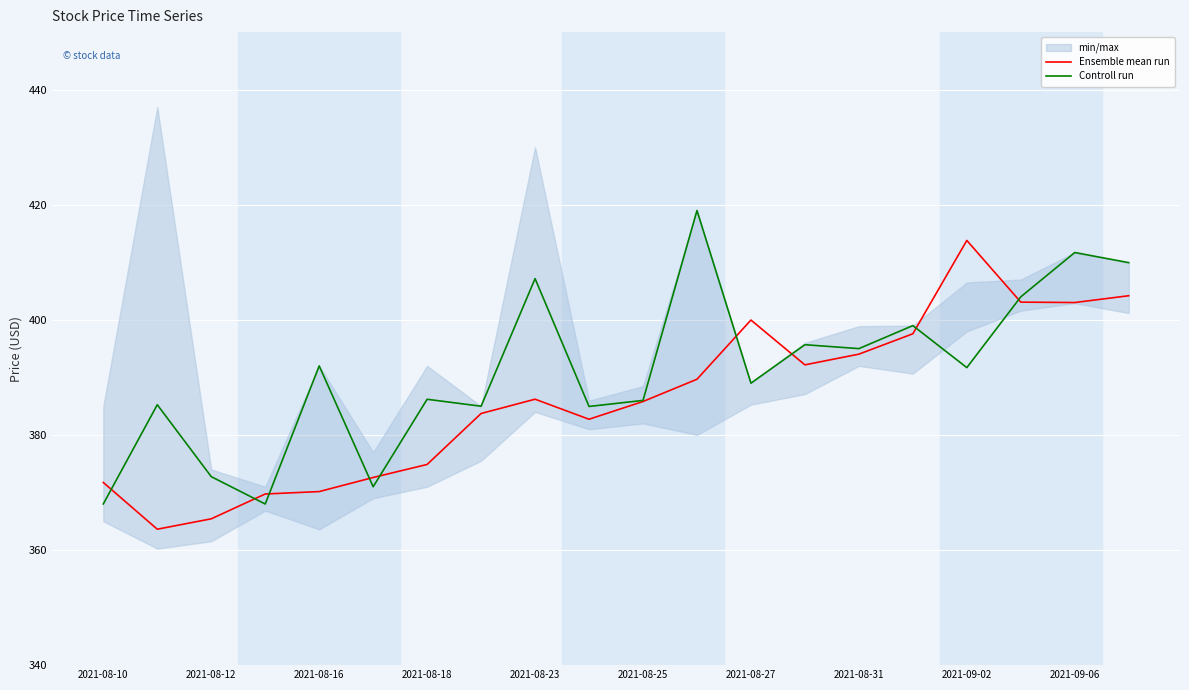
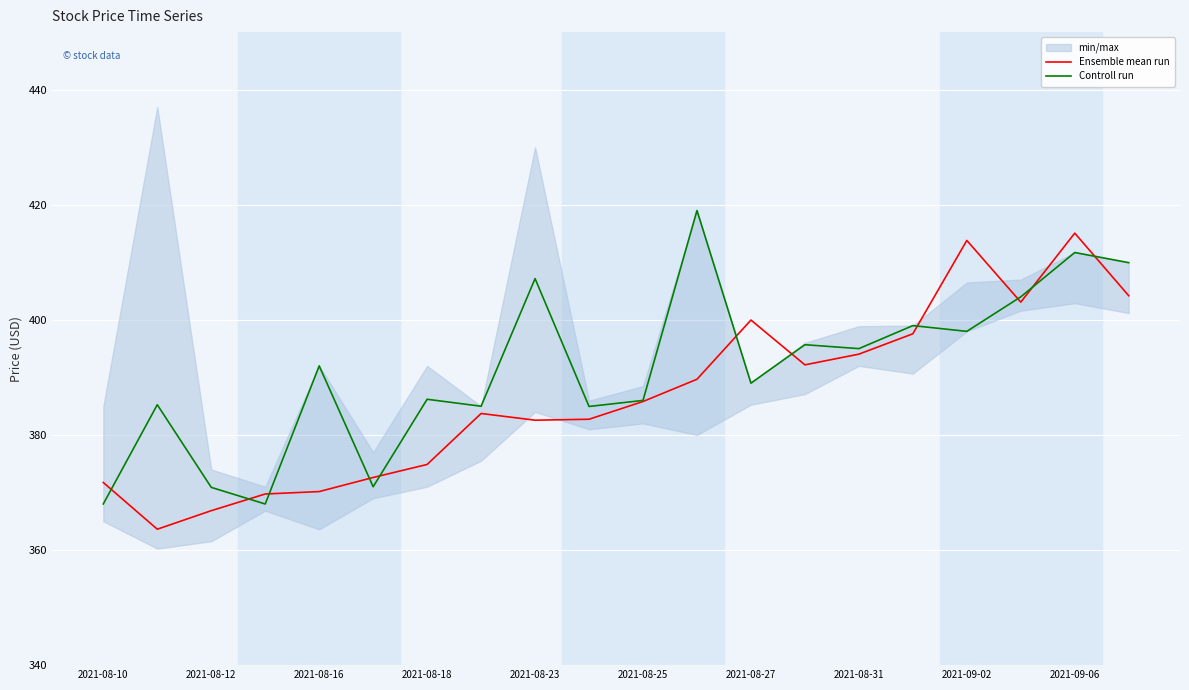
Ensemble mean run, 2021-08-12: 365 -> 367
Controll run, 2021-08-12: 373 -> 371
Ensemble mean run, 2021-08-23: 386 -> 383
Controll run, 2021-09-02: 392 -> 398
Ensemble mean run, 2021-09-06: 403 -> 415
